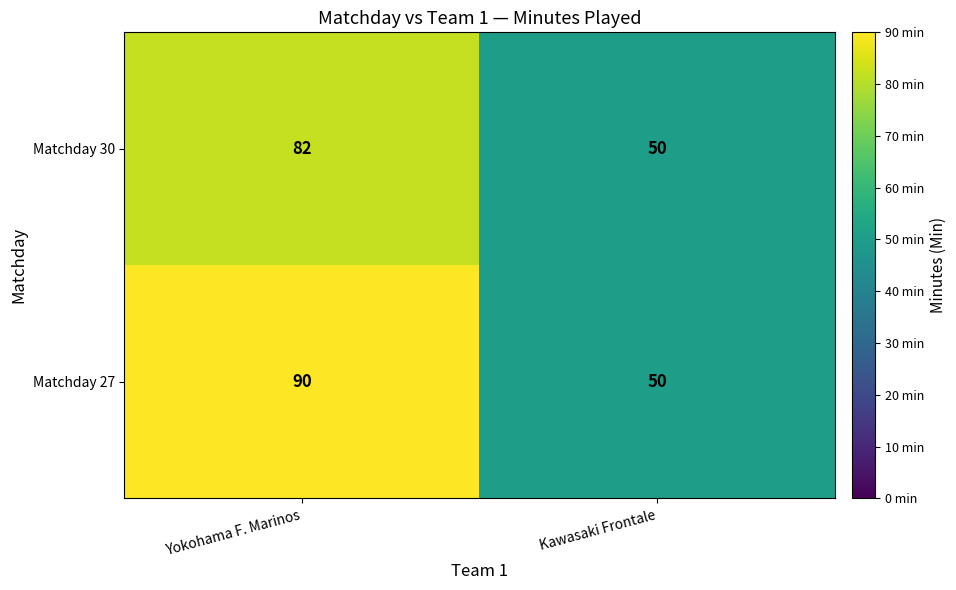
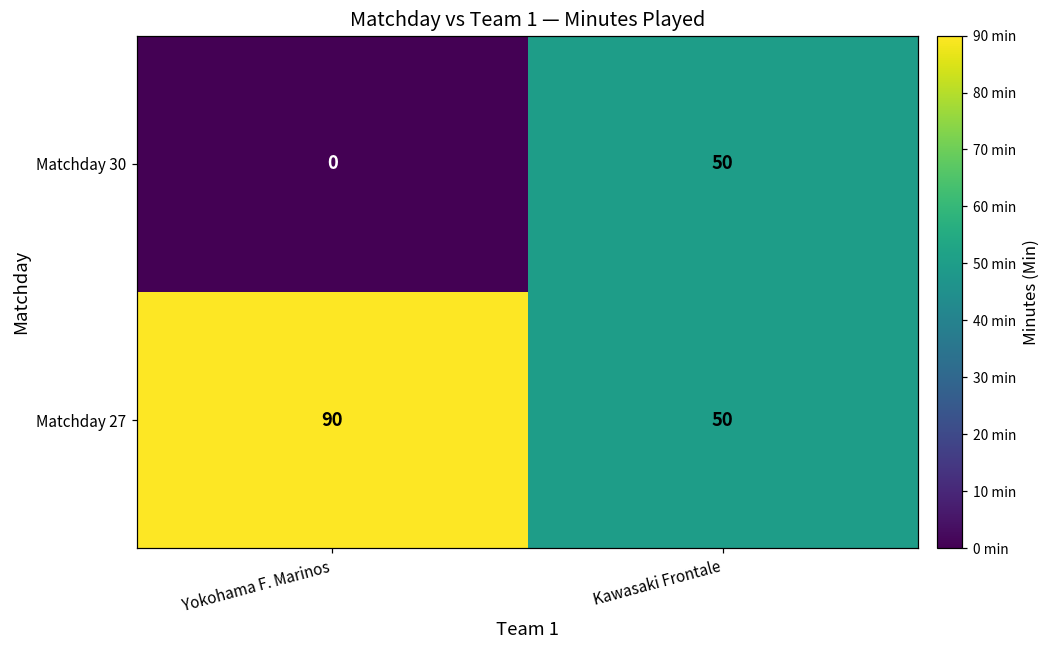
Matchday 30, Yokohama F. Marinos: 82 -> 0
